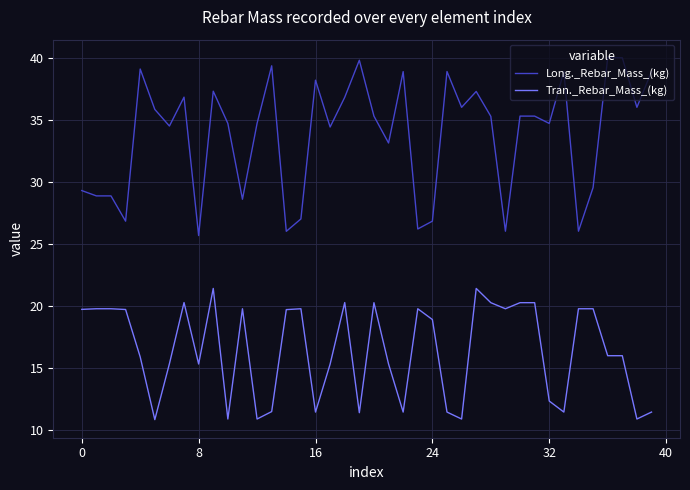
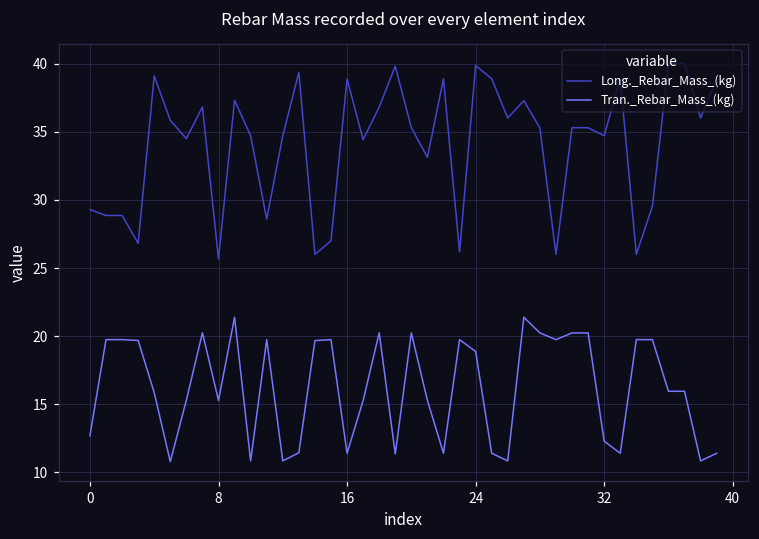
Tran._Rebar_Mass_(kg), 0: 19.7 -> 12.7
Long._Rebar_Mass_(kg), 16: 38.2 -> 38.9
Long._Rebar_Mass_(kg), 24: 26.8 -> 39.9
